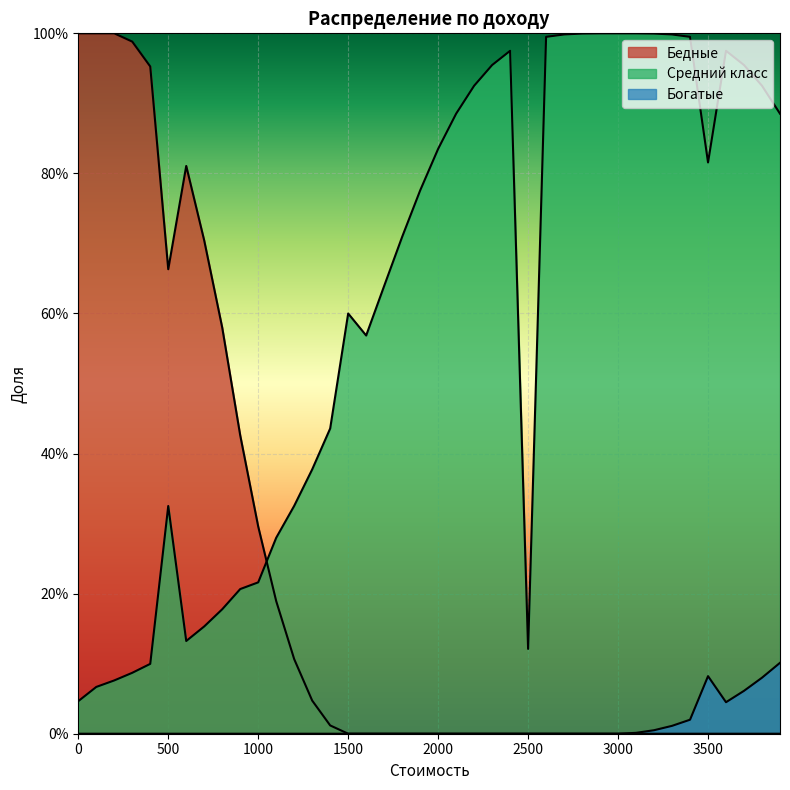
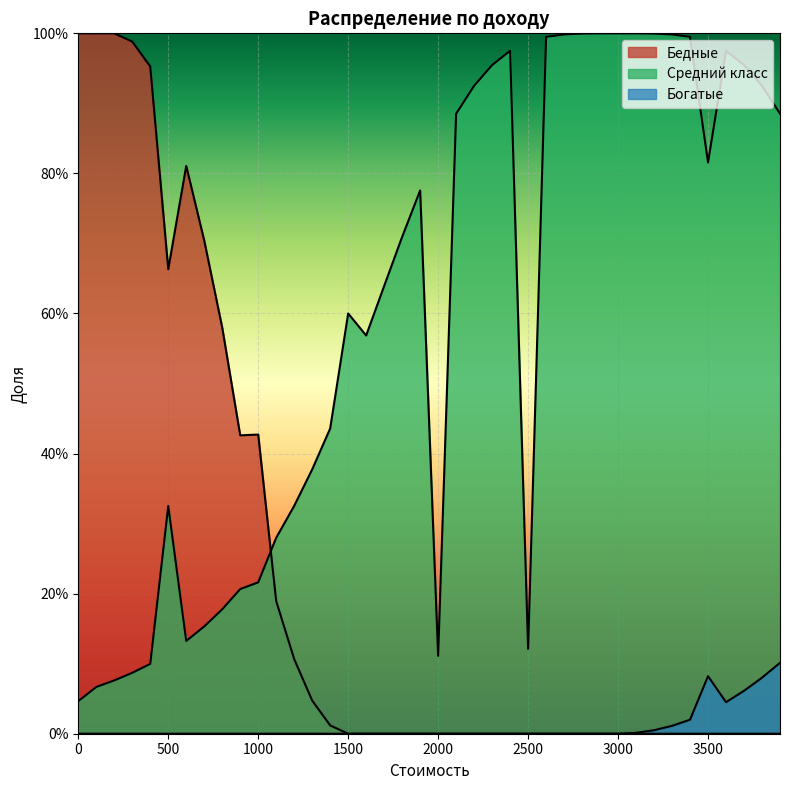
Бедные, 1000: 30% -> 43%
Средний класс, 2000: 84% -> 11%
